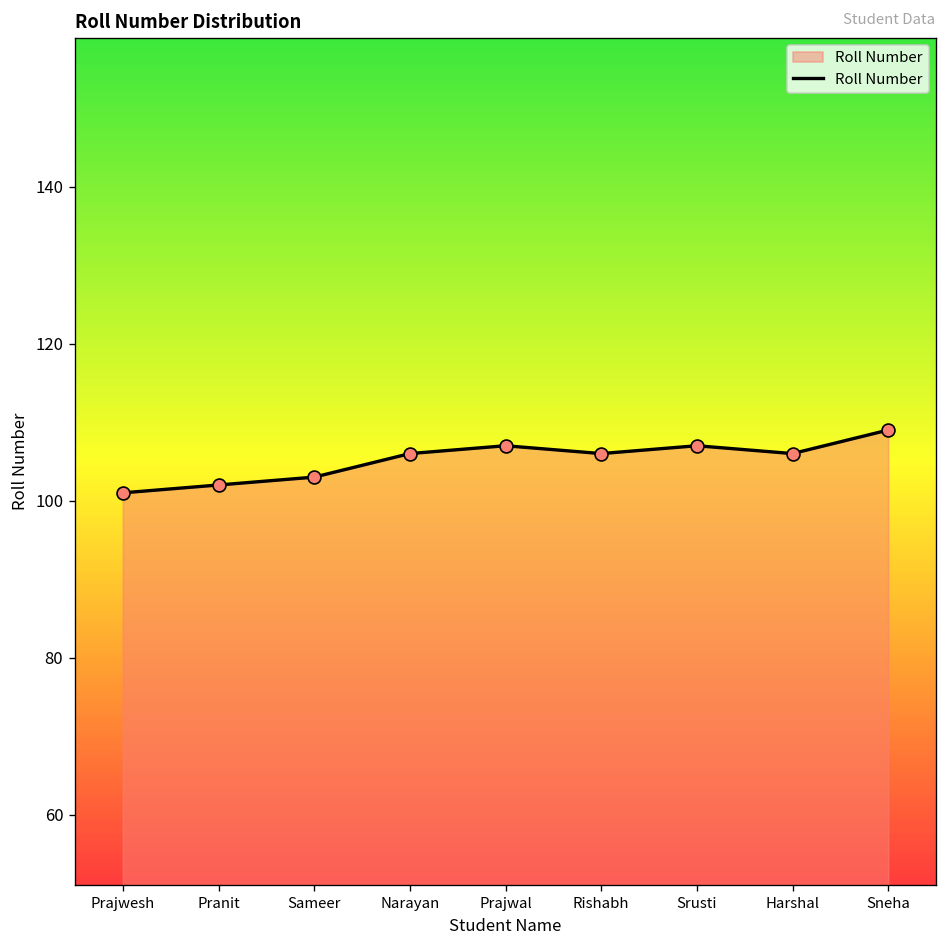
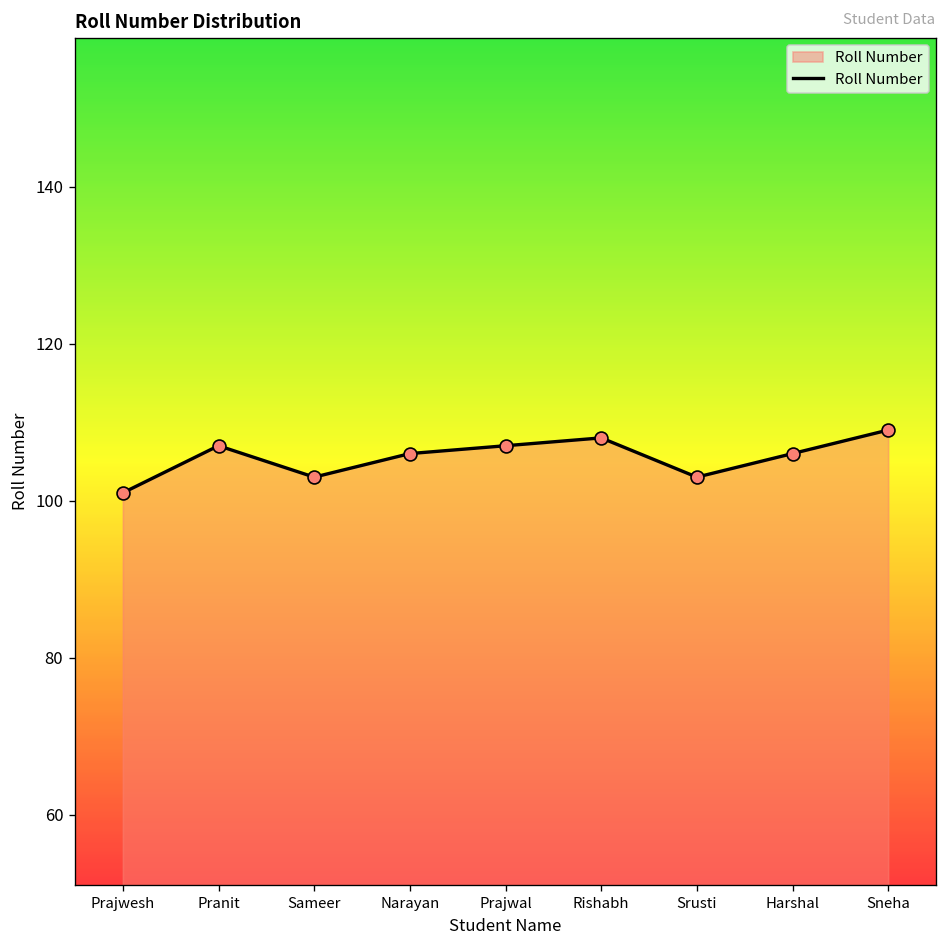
Pranit: 102 -> 107
Rishabh: 106 -> 108
Srusti: 107 -> 103
